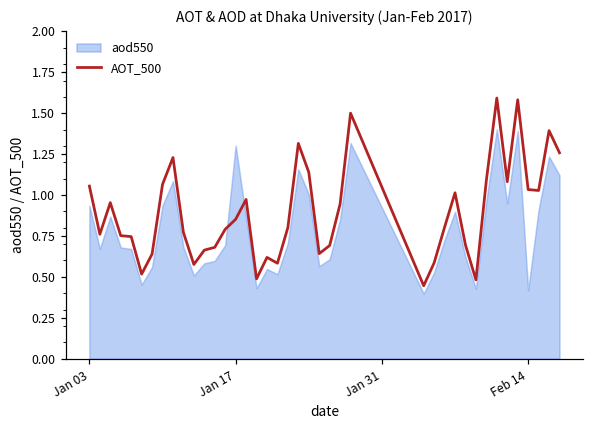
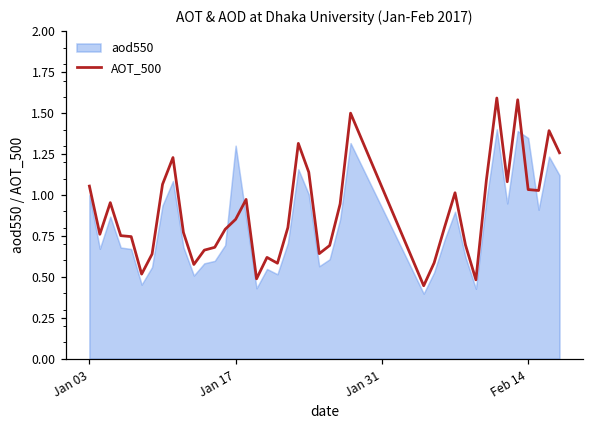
aod550, Jan 03: 0.93 -> 1.00
aod550, Feb 14: 0.42 -> 1.35
